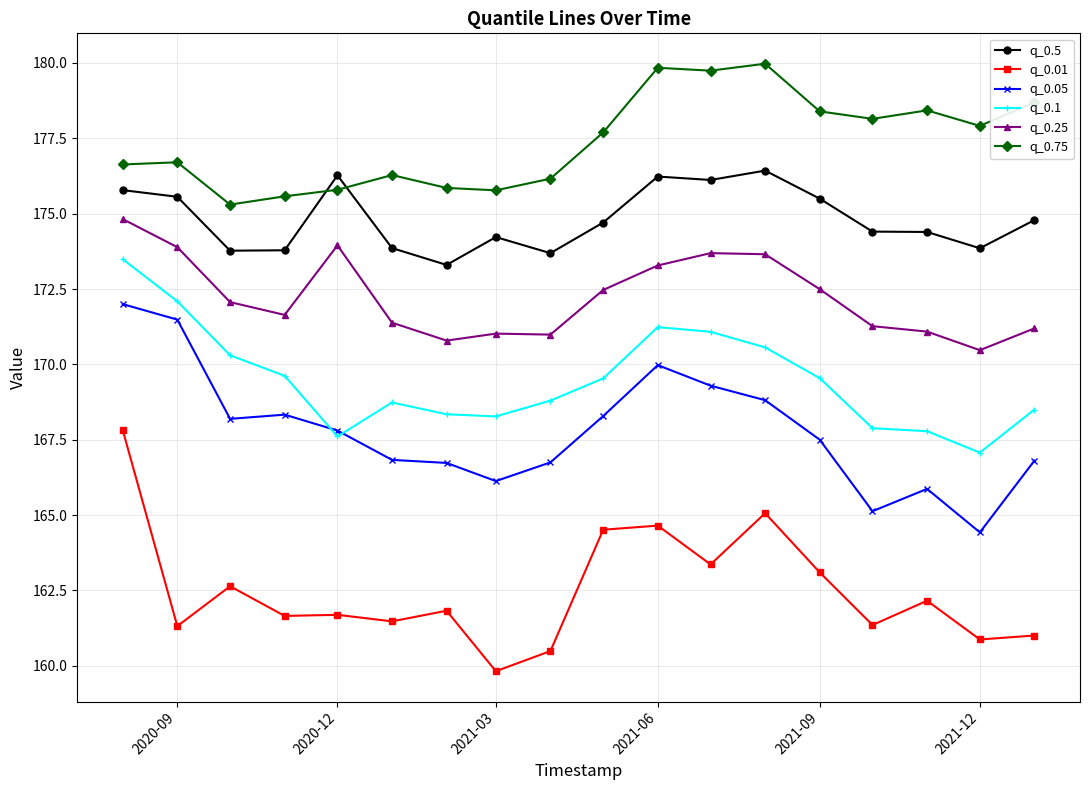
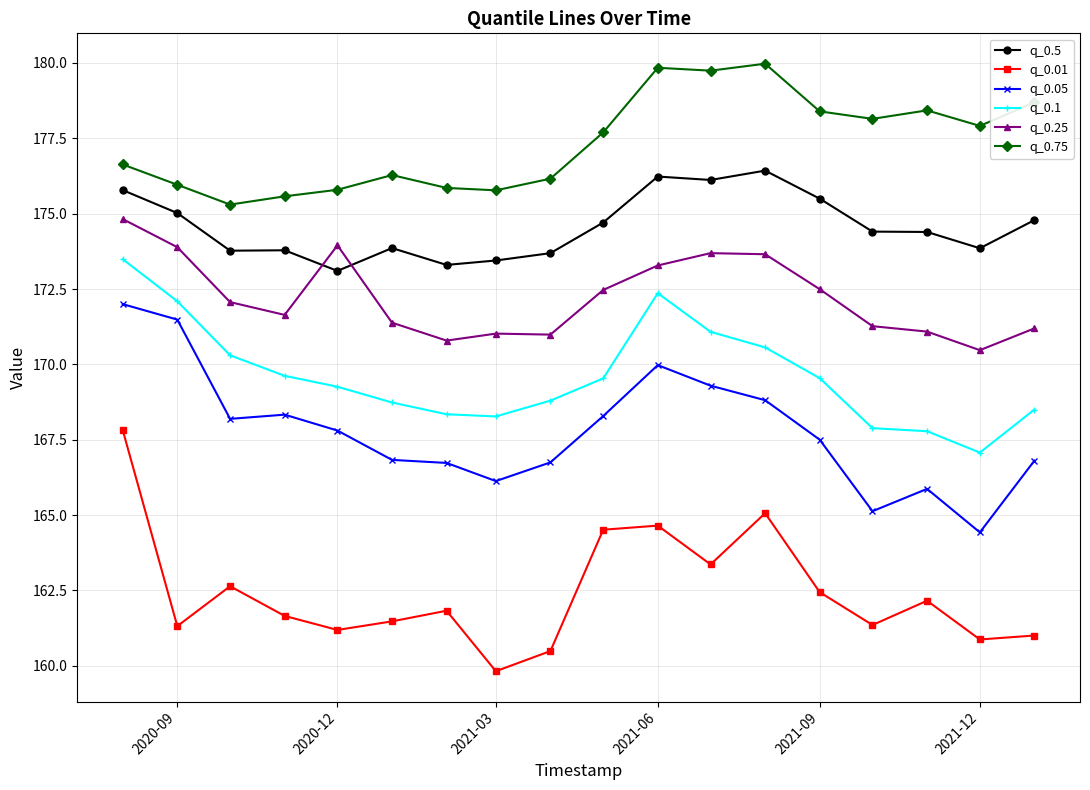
q_0.5, 2020-09: 175.6 -> 175.0
q_0.75, 2020-09: 176.7 -> 176.0
q_0.5, 2020-12: 176.3 -> 173.1
q_0.01, 2020-12: 161.7 -> 161.2
q_0.1, 2020-12: 167.6 -> 169.3
q_0.5, 2021-03: 174.2 -> 173.4
q_0.1, 2021-06: 171.2 -> 172.4
q_0.01, 2021-09: 163.1 -> 162.4
